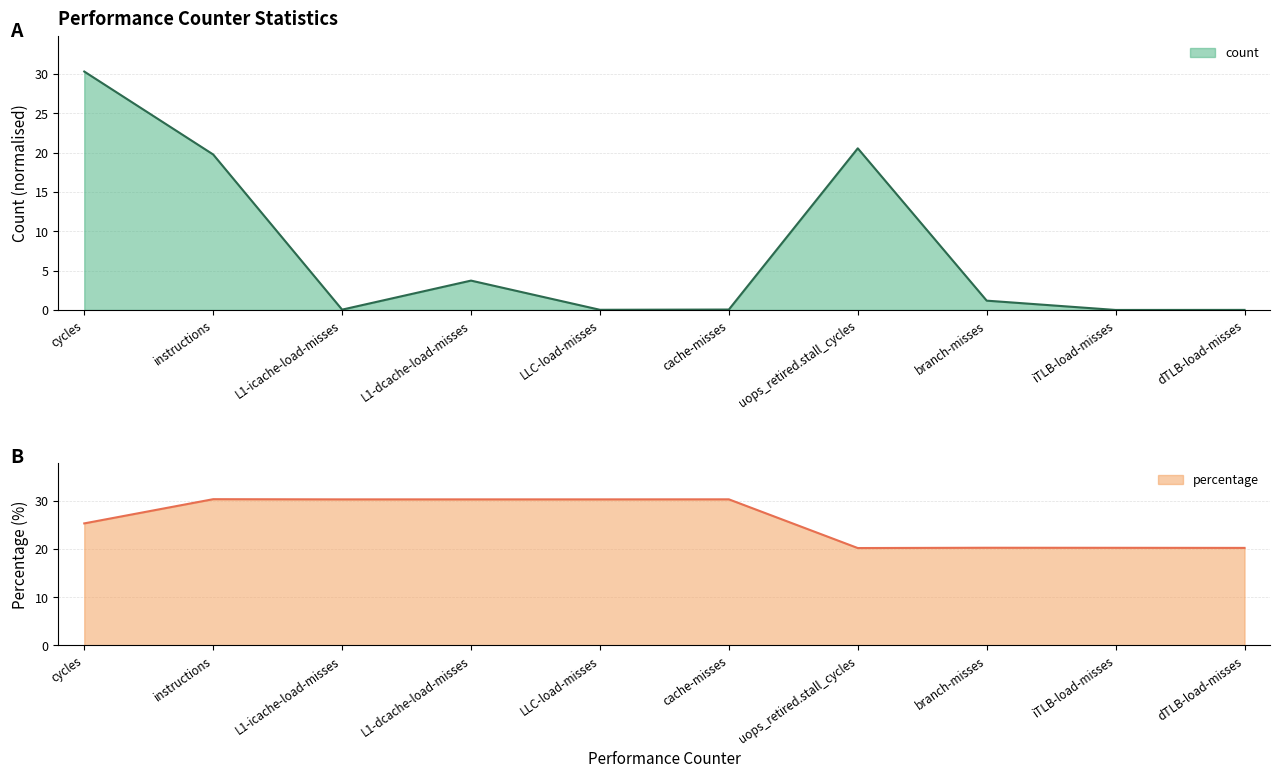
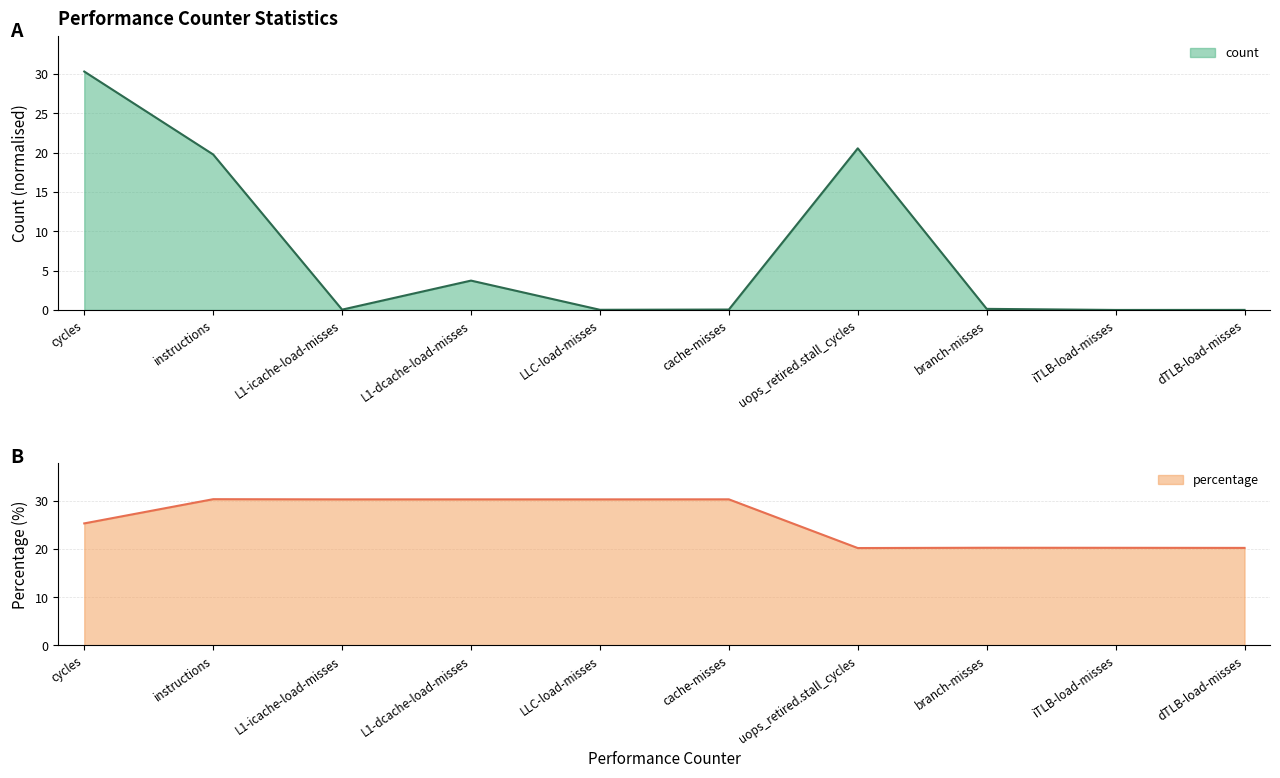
Performance Counter Statistics, branch-misses: 1 -> 0
